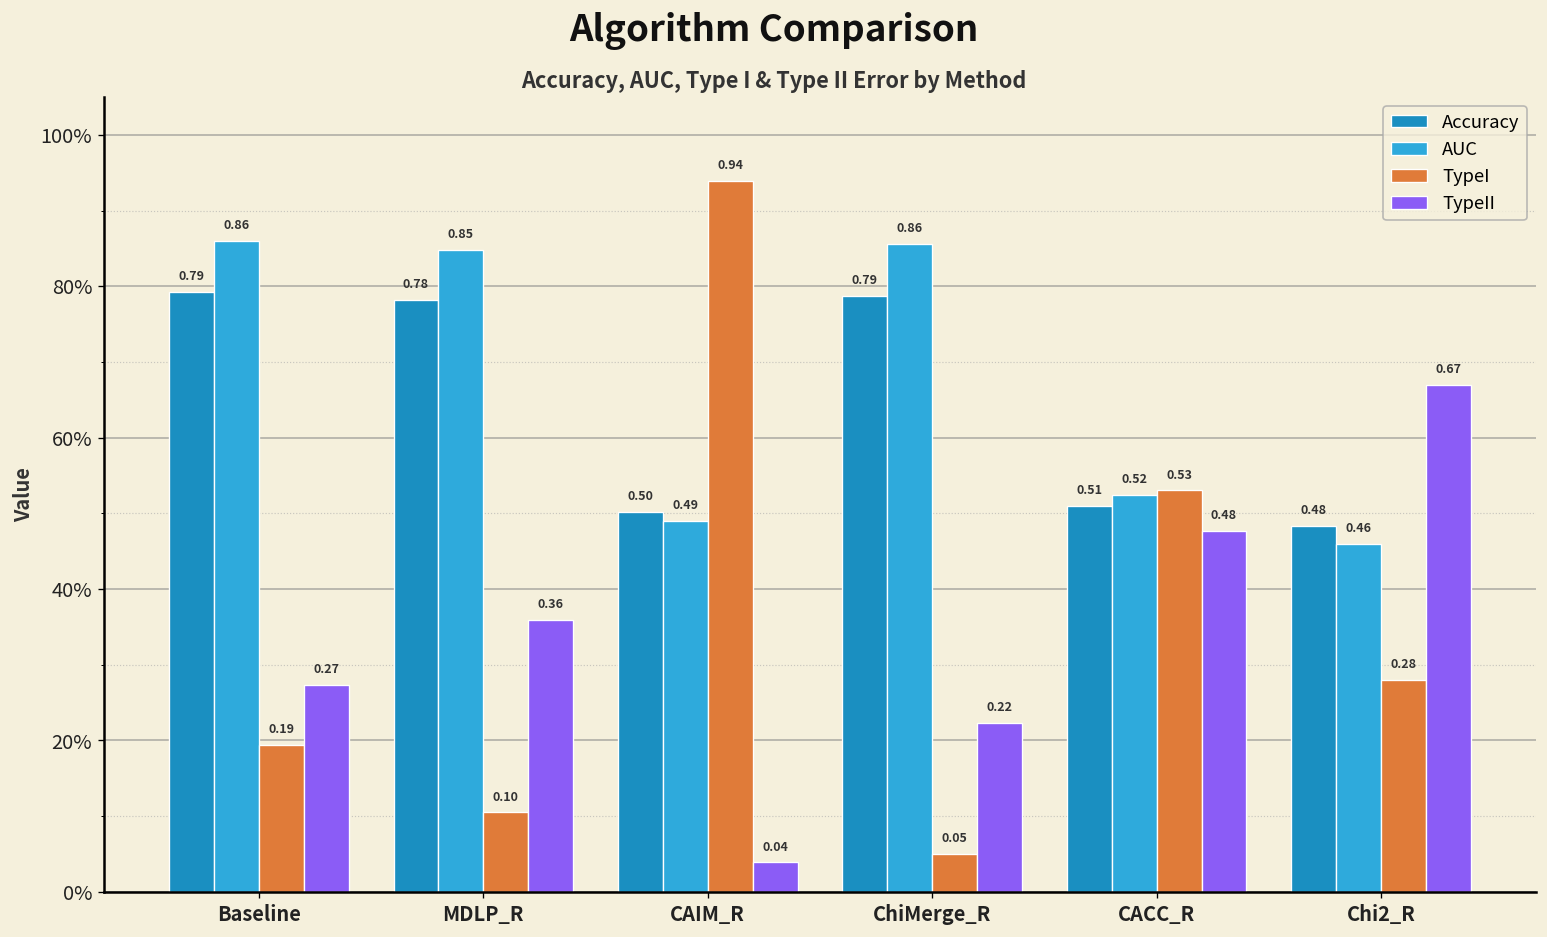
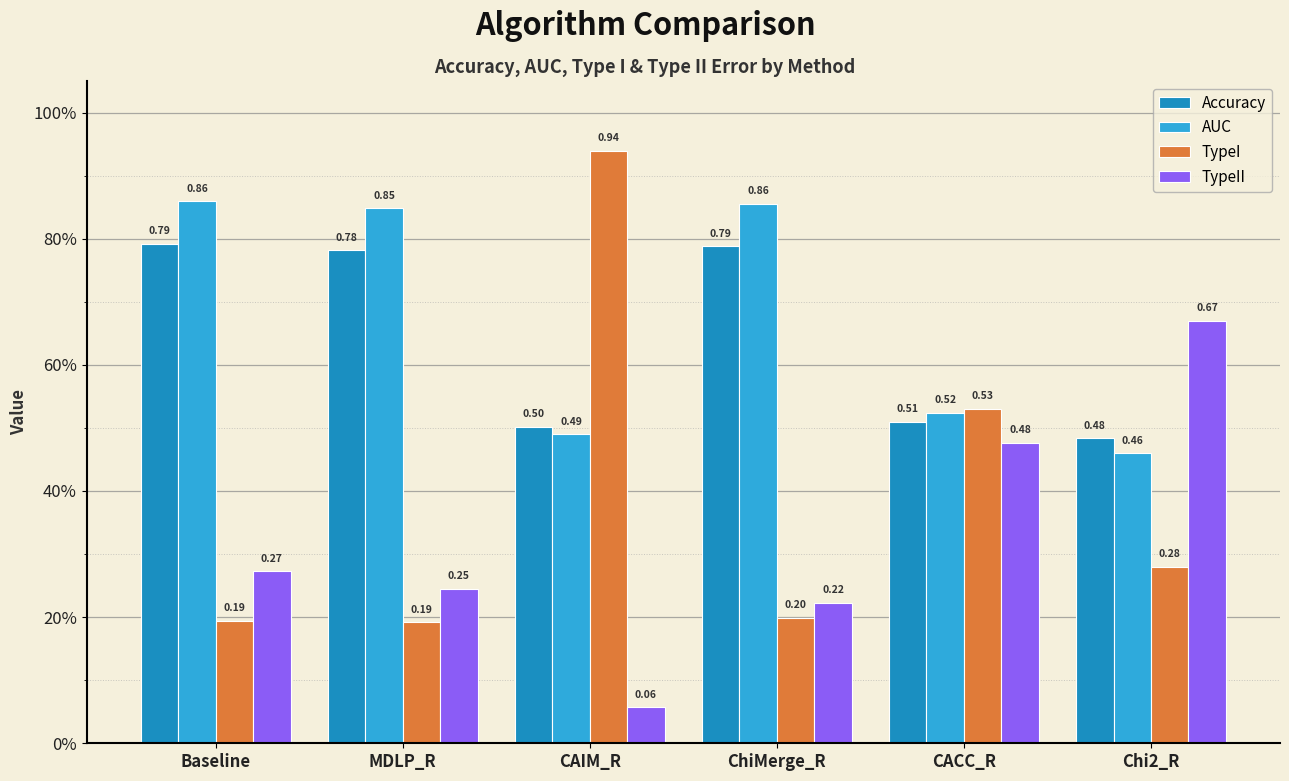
TypeI, MDLP_R: 0.10 -> 0.19
TypeII, MDLP_R: 0.36 -> 0.25
TypeII, CAIM_R: 0.04 -> 0.06
TypeI, ChiMerge_R: 0.05 -> 0.20
